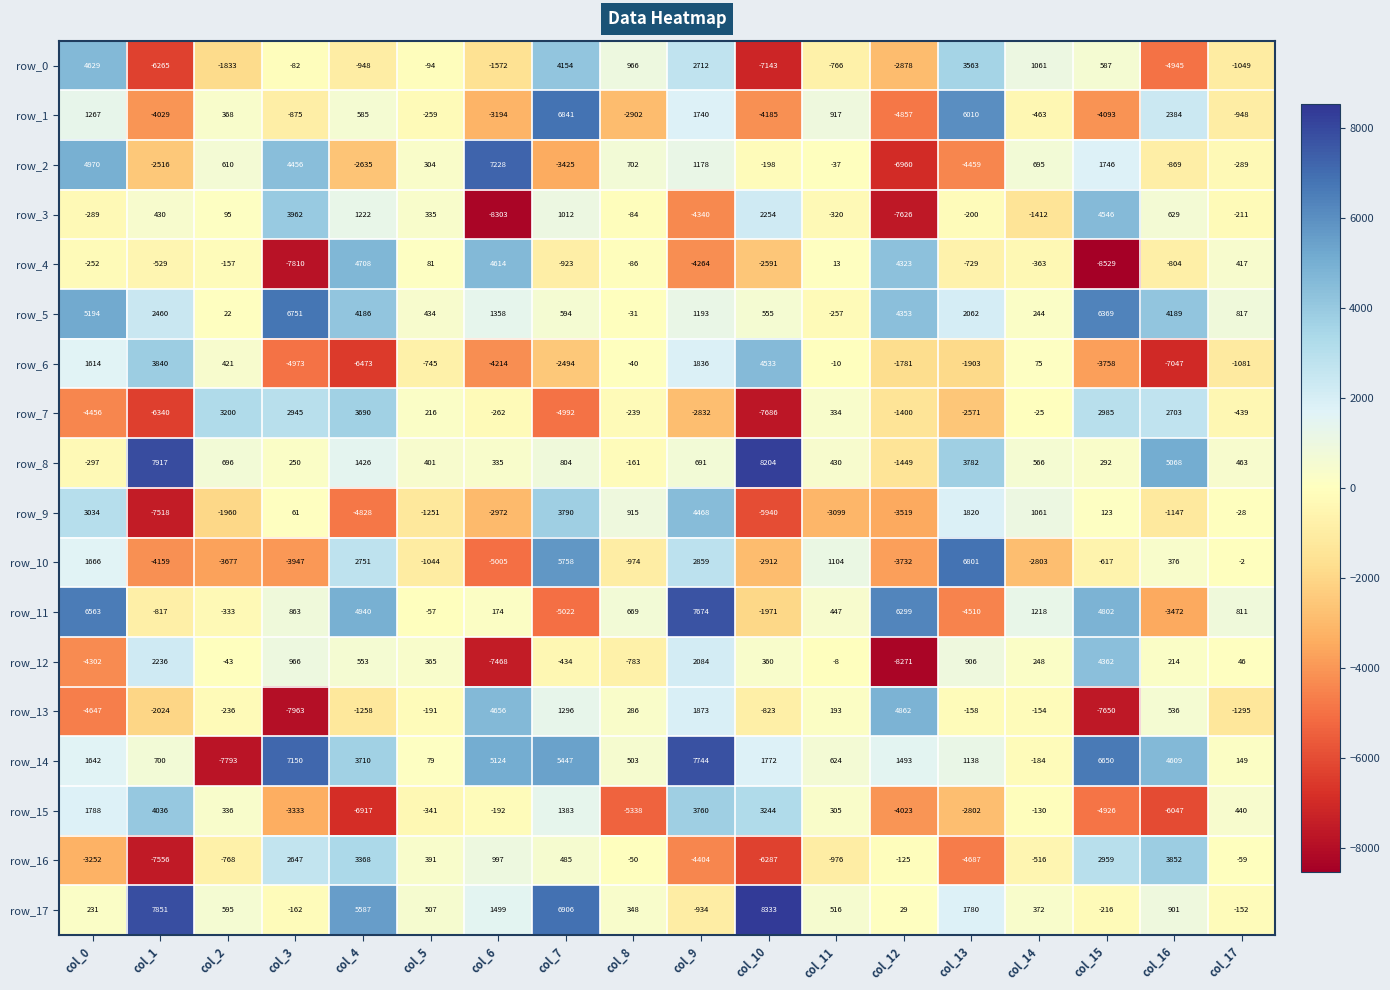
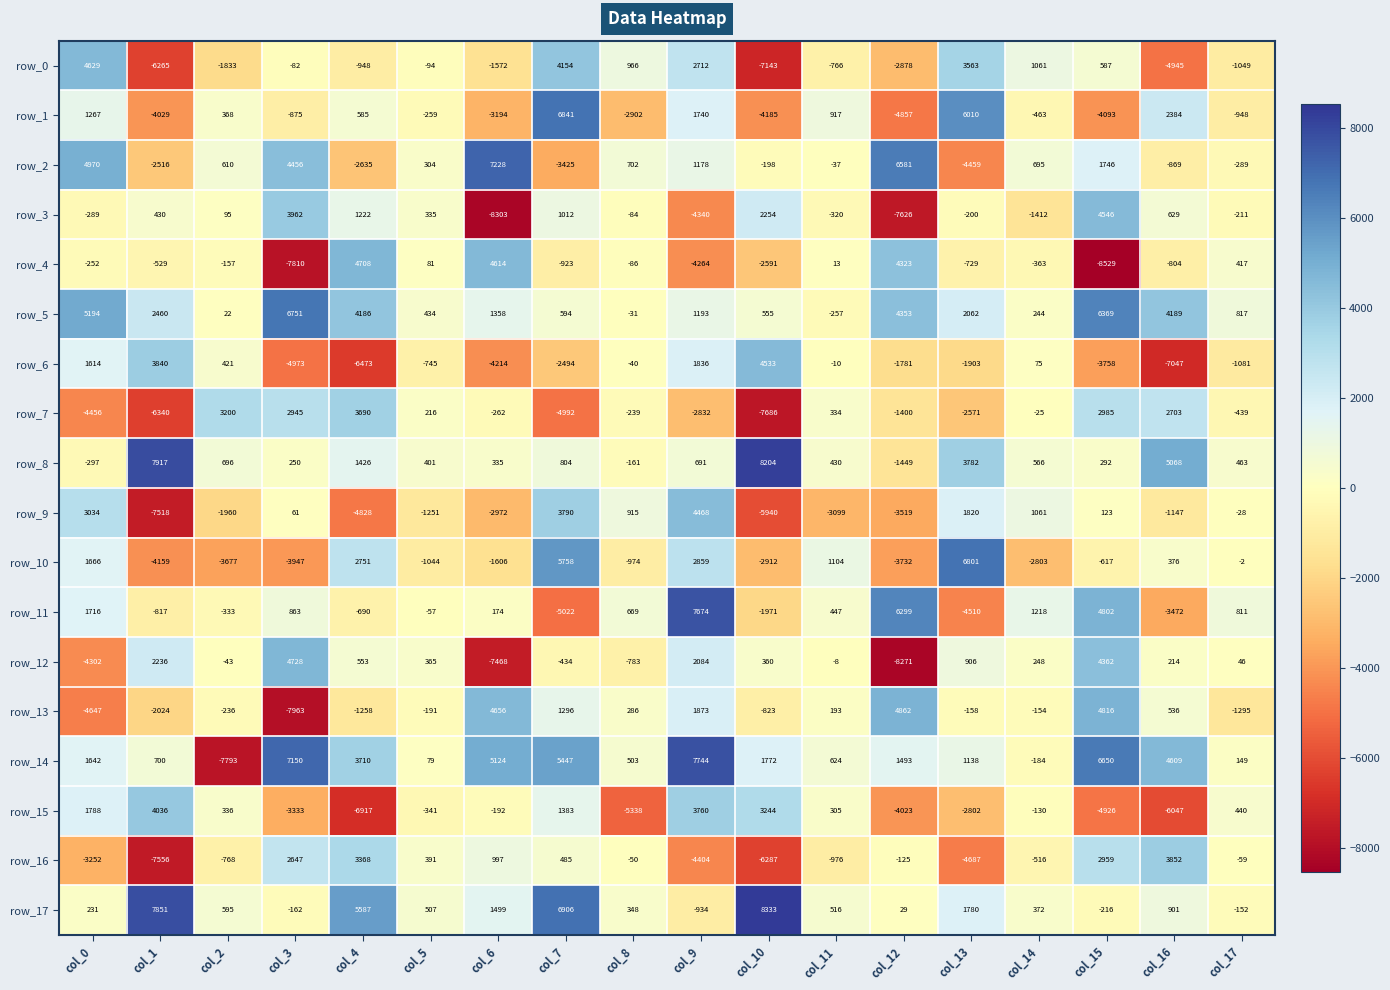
row_2, col_12: -6960 -> 6581
row_10, col_6: -5005 -> -1606
row_11, col_0: 6563 -> 1716
row_11, col_4: 4940 -> -690
row_12, col_3: 966 -> 4728
row_13, col_15: -7650 -> 4816
